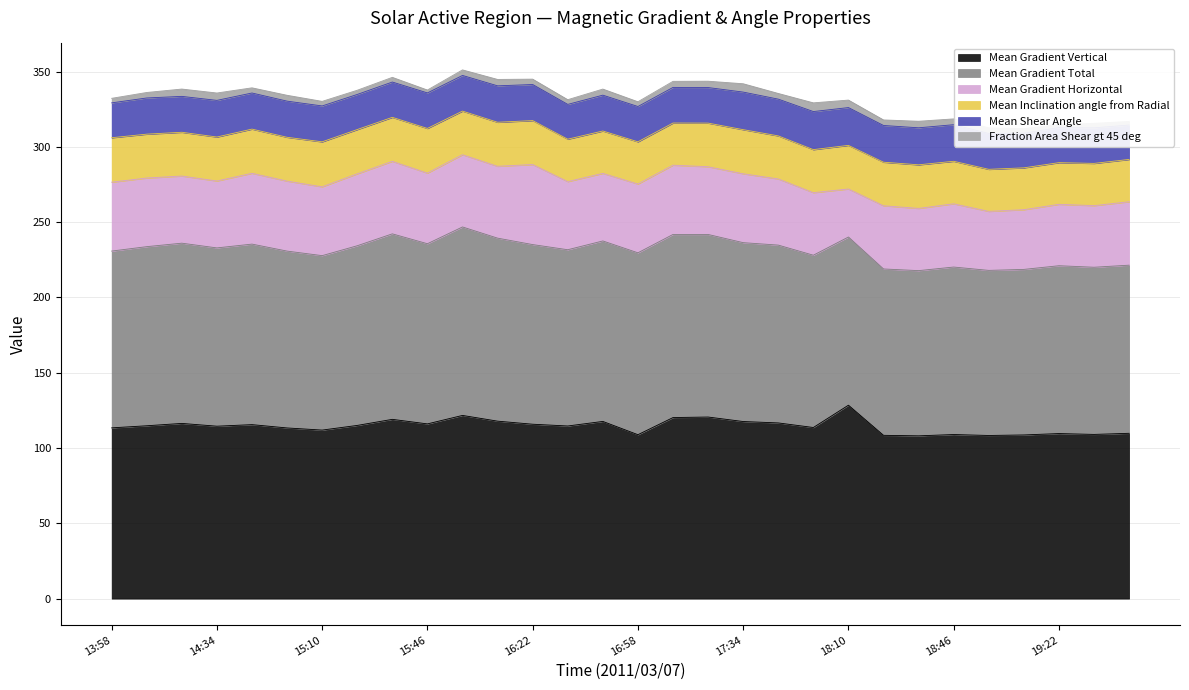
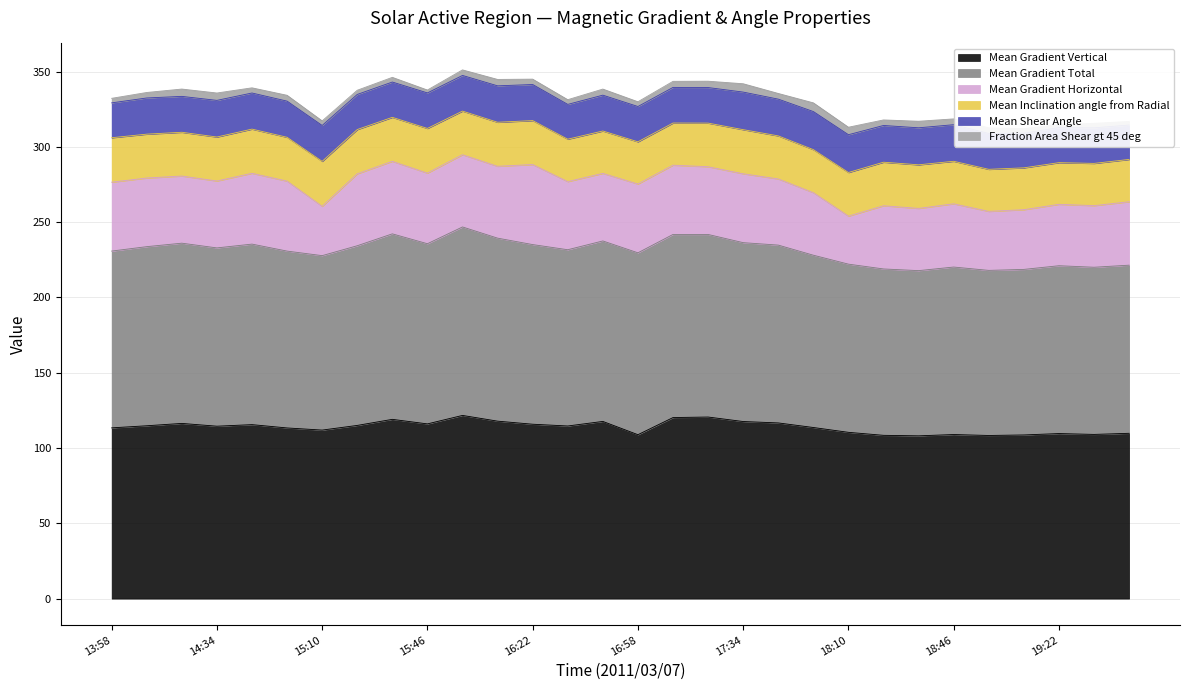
Mean Gradient Horizontal, 15:10: 46 -> 33
Mean Gradient Vertical, 18:10: 128 -> 110
